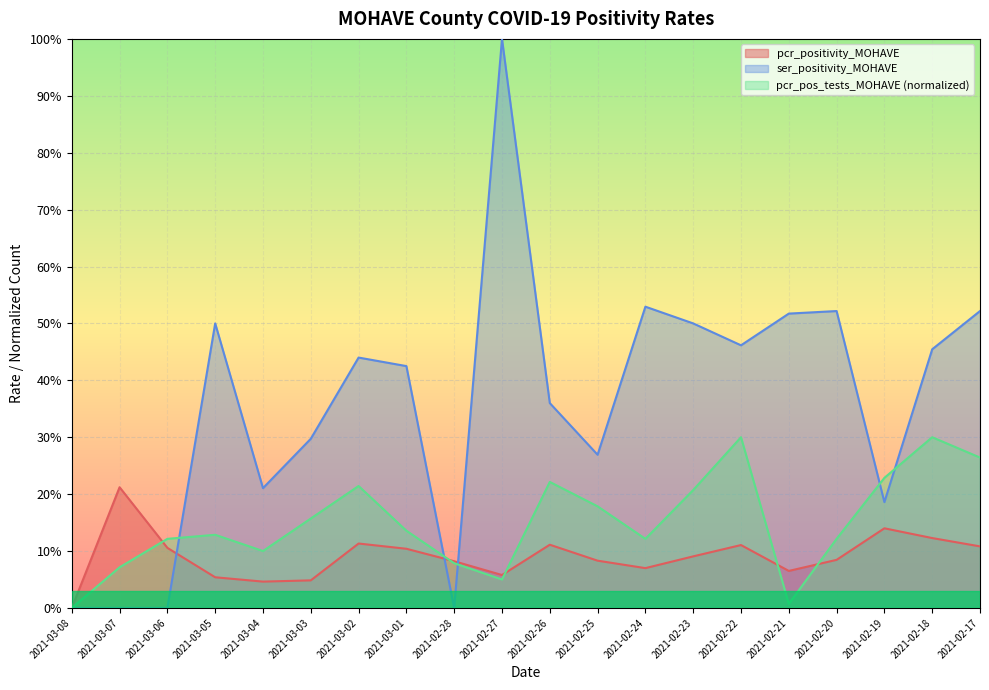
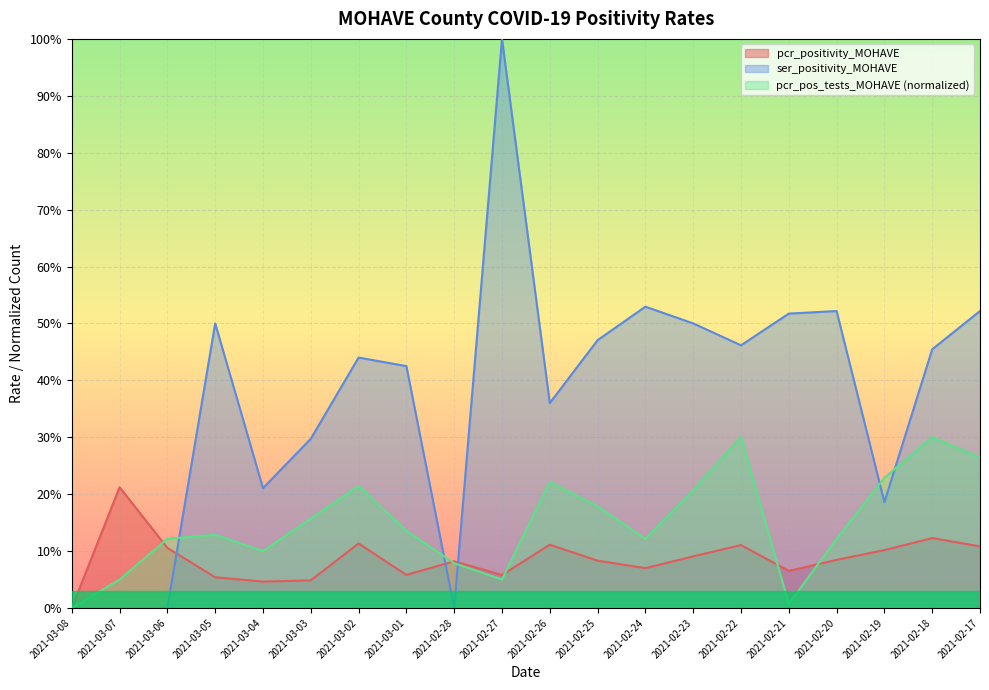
pcr_pos_tests_MOHAVE (normalized), 2021-03-07: 7% -> 5%
pcr_positivity_MOHAVE, 2021-03-01: 10% -> 6%
ser_positivity_MOHAVE, 2021-02-25: 27% -> 47%
pcr_positivity_MOHAVE, 2021-02-19: 14% -> 10%
